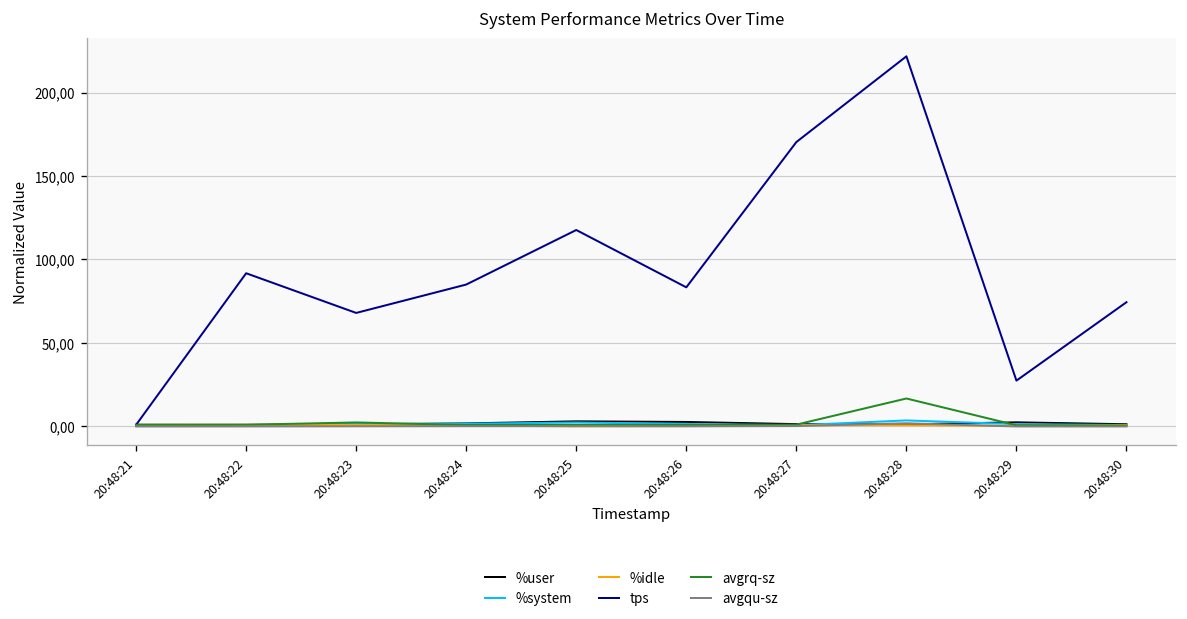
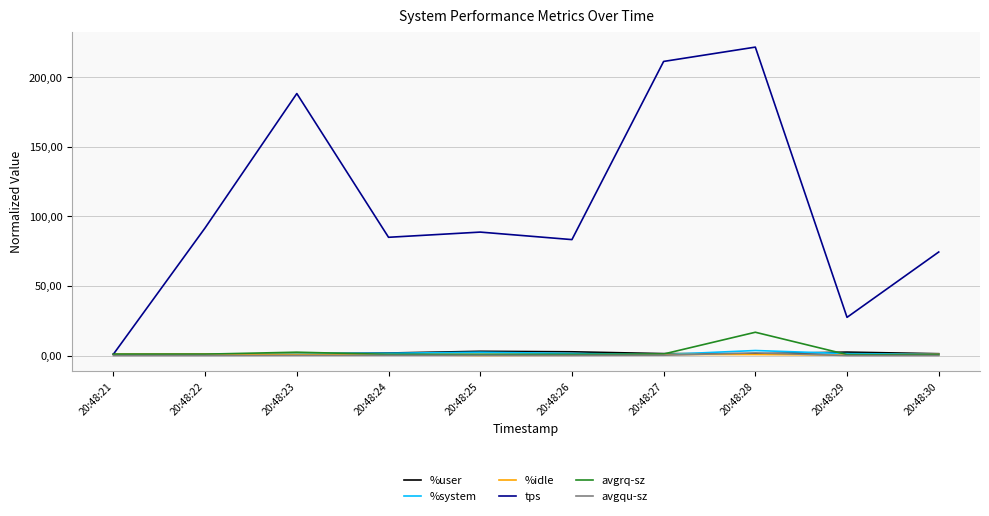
tps, 20:48:23: 6800 -> 18800
tps, 20:48:25: 11800 -> 8900
tps, 20:48:27: 17000 -> 21100
